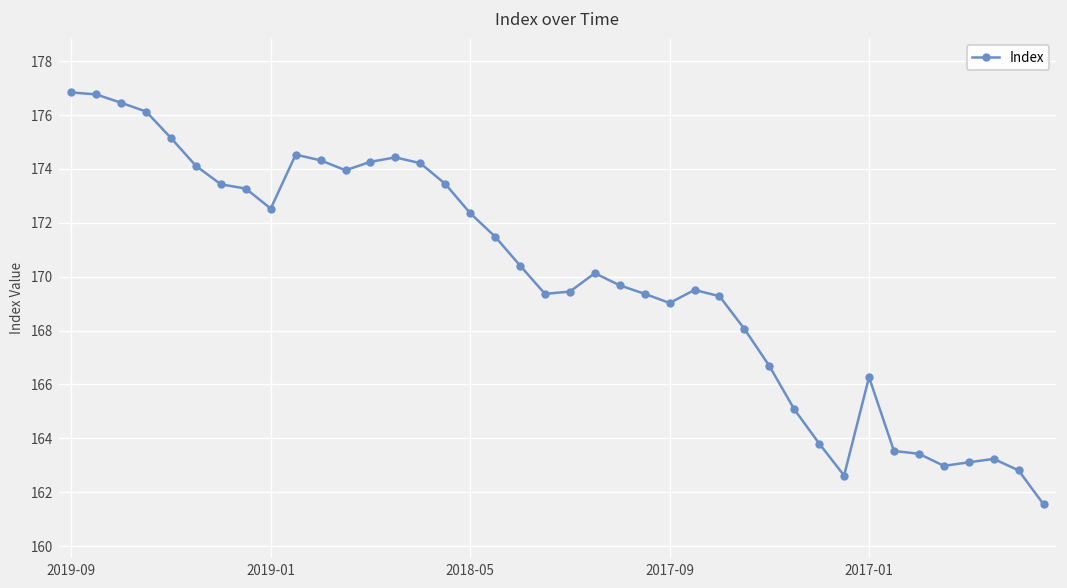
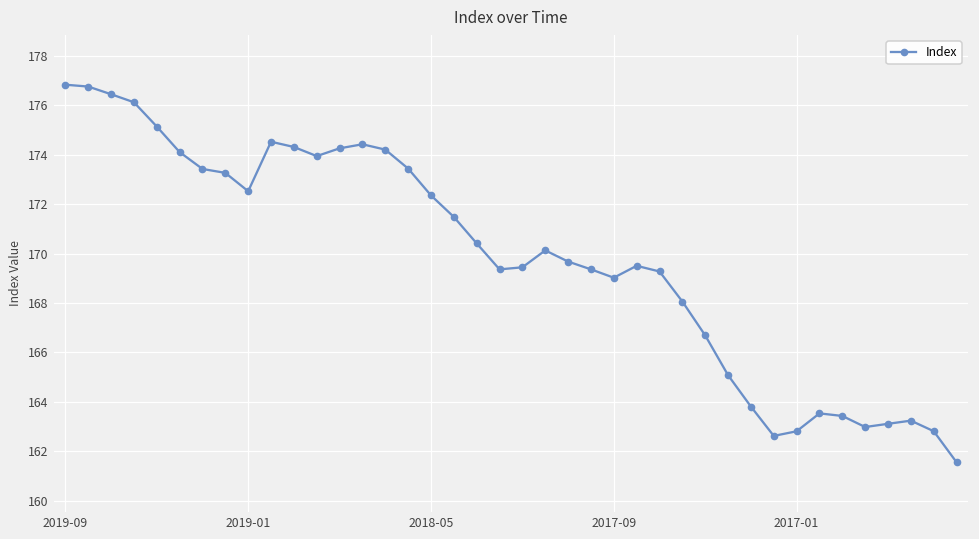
2017-01: 166.3 -> 162.8
